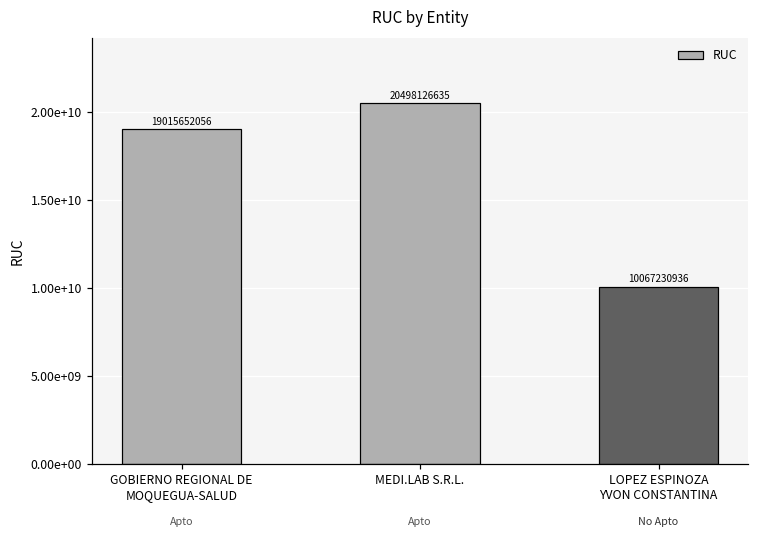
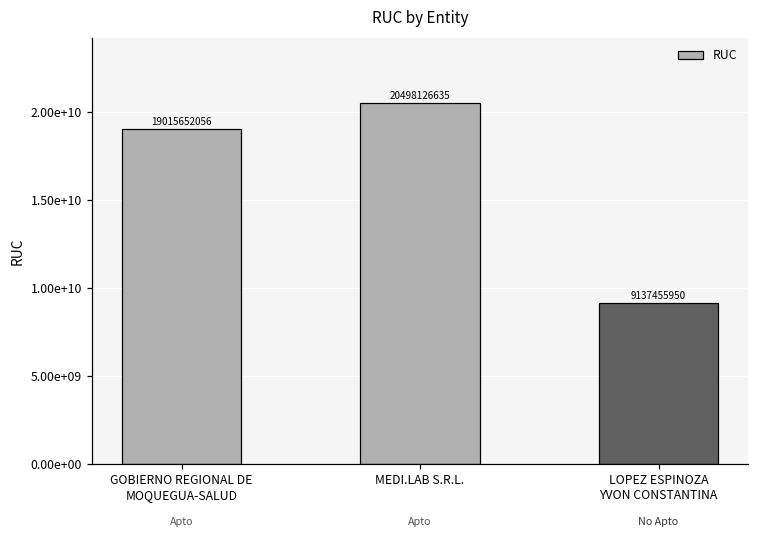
LOPEZ ESPINOZA YVON CONSTANTINA: 10067230936 -> 9137455950
